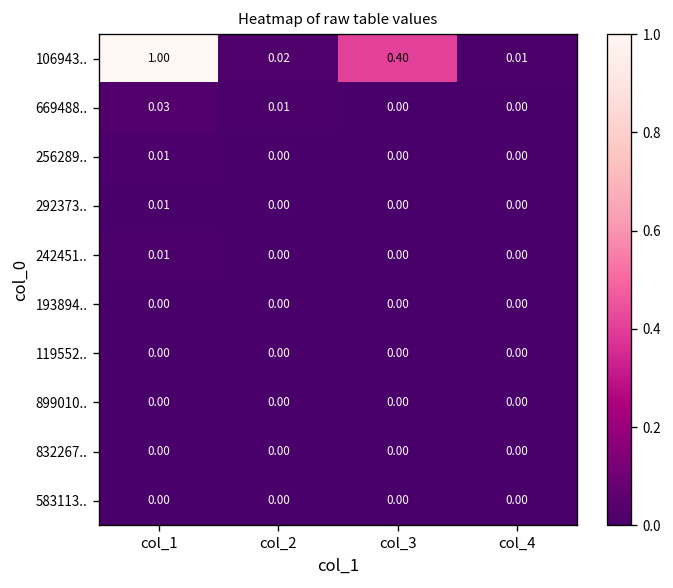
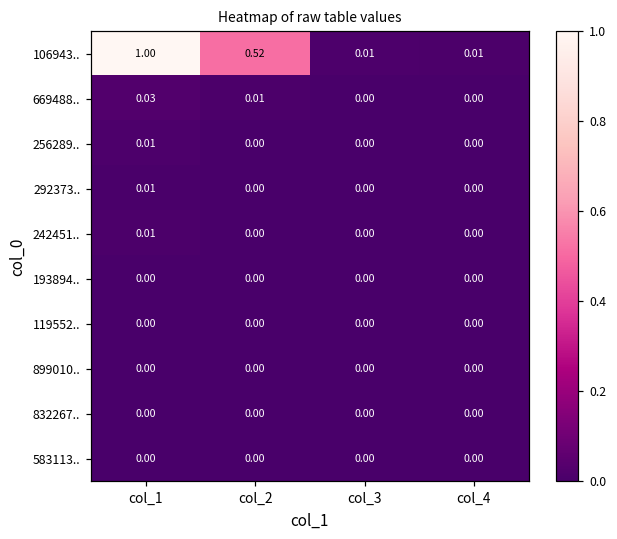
106943.., col_2: 0.02 -> 0.52
106943.., col_3: 0.40 -> 0.01
